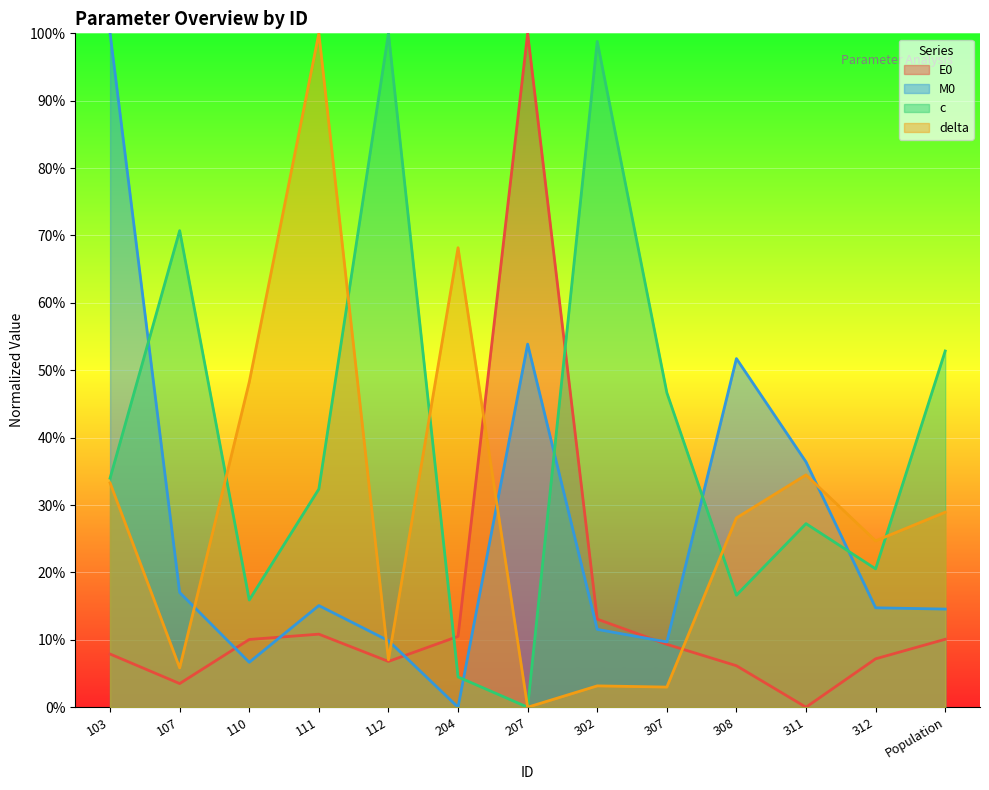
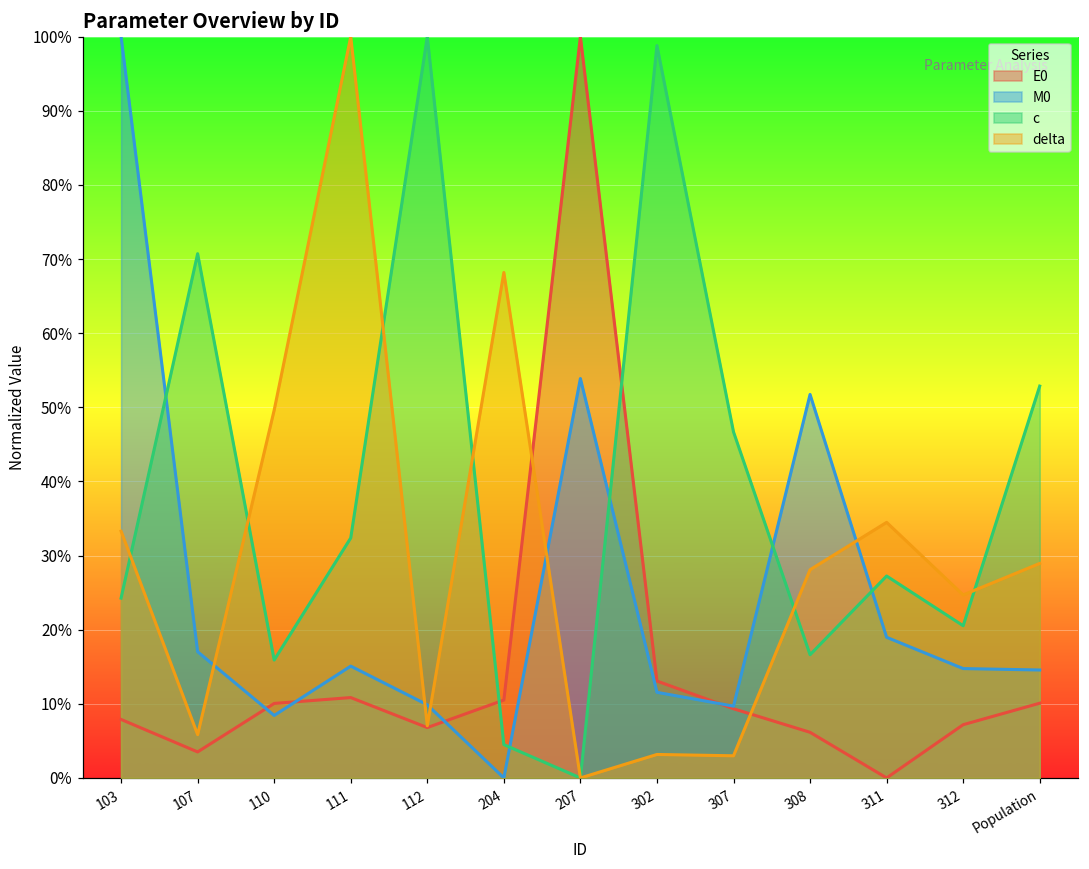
c, 103: 34% -> 24%
M0, 110: 7% -> 8%
delta, 110: 48% -> 50%
M0, 311: 36% -> 19%
